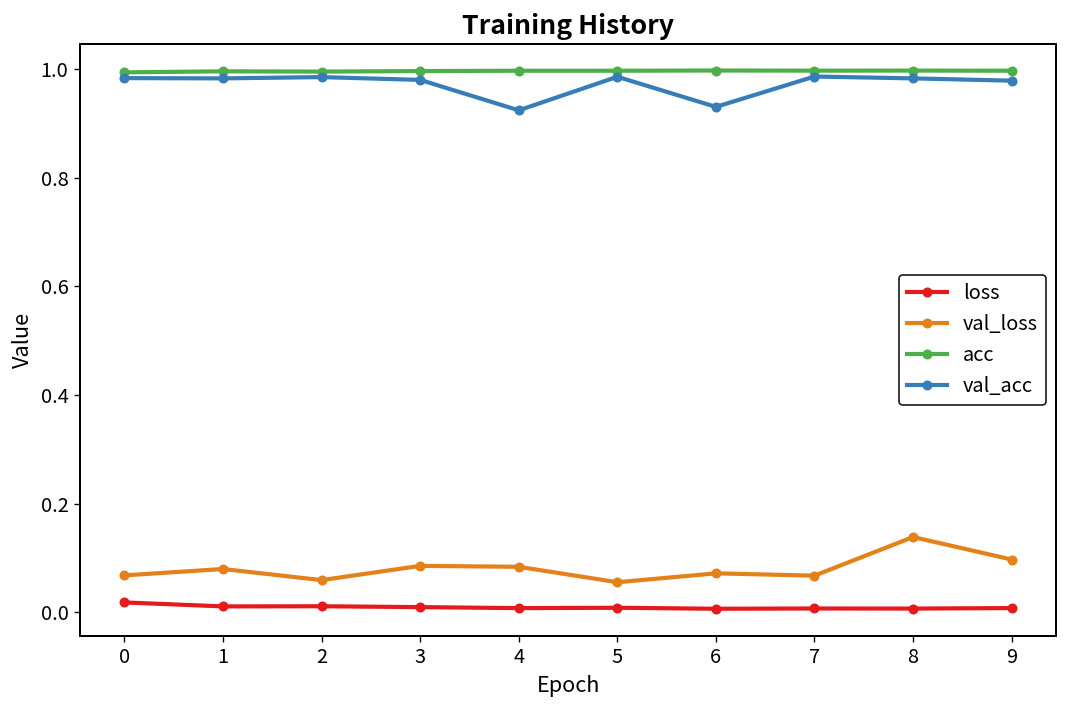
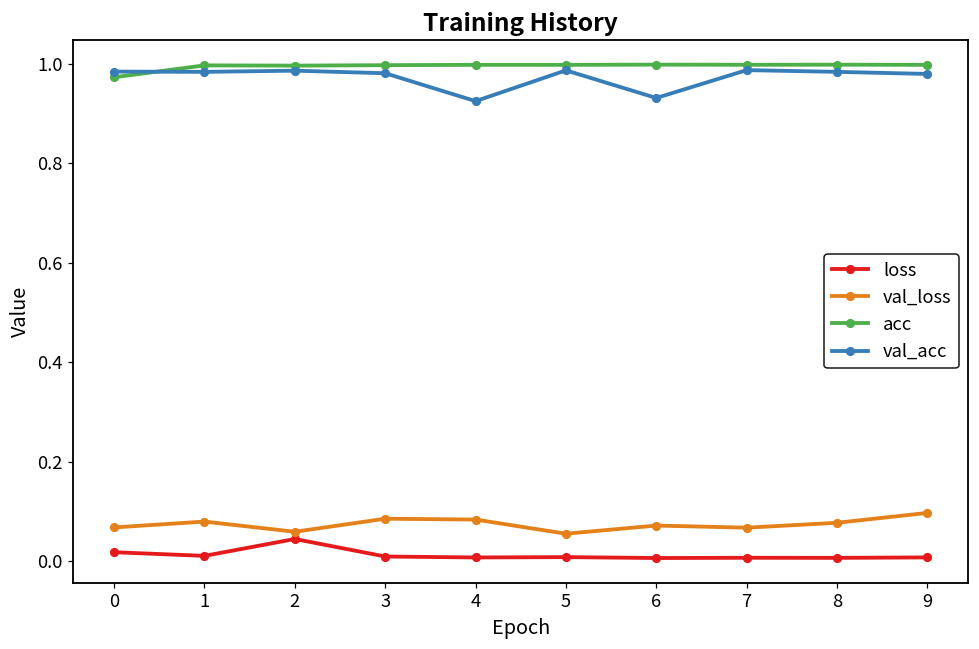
acc, 0: 0.99 -> 0.97
loss, 2: 0.01 -> 0.04
val_loss, 8: 0.14 -> 0.08
